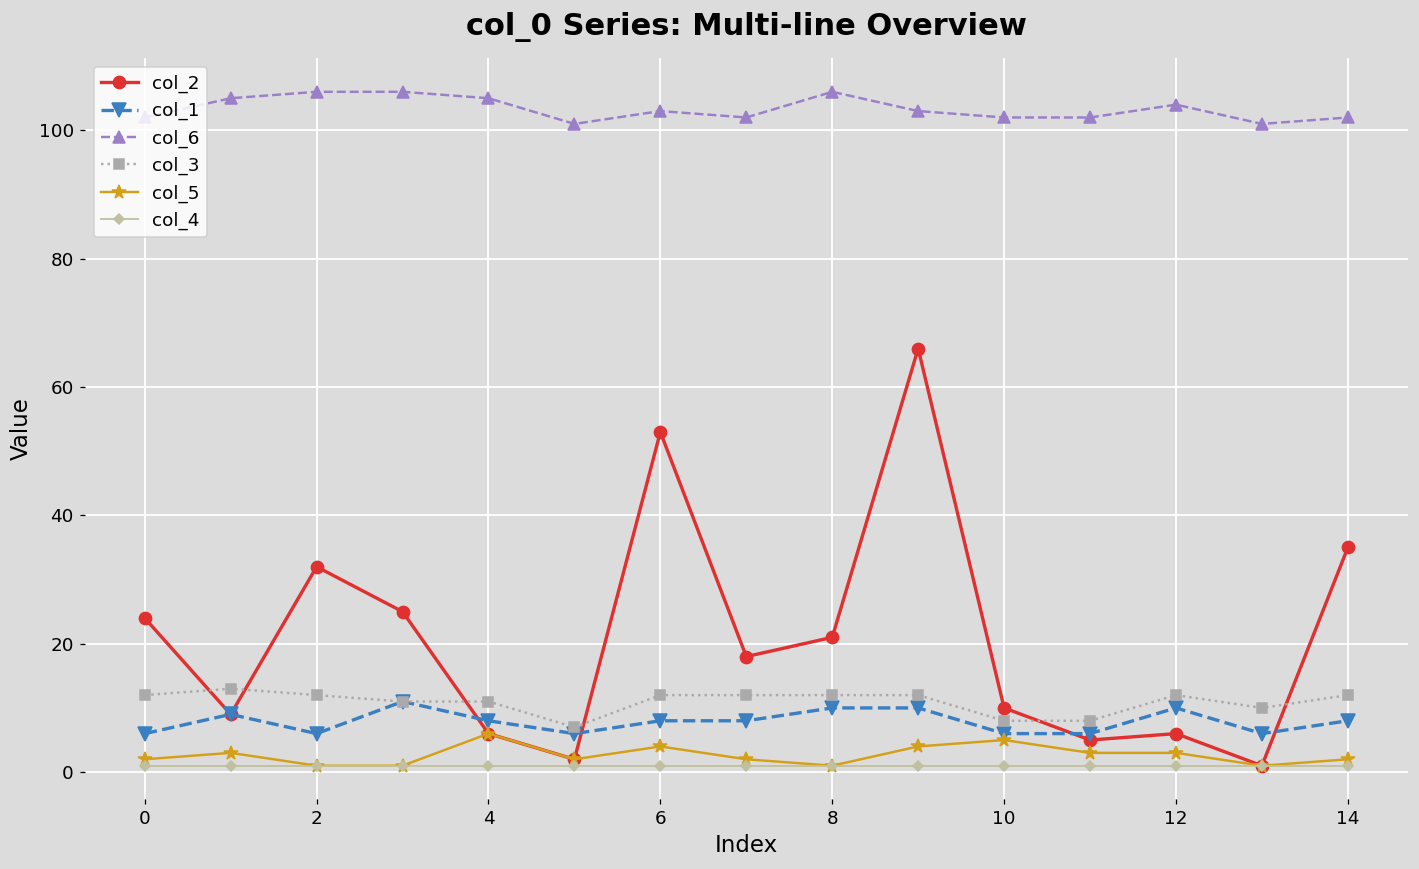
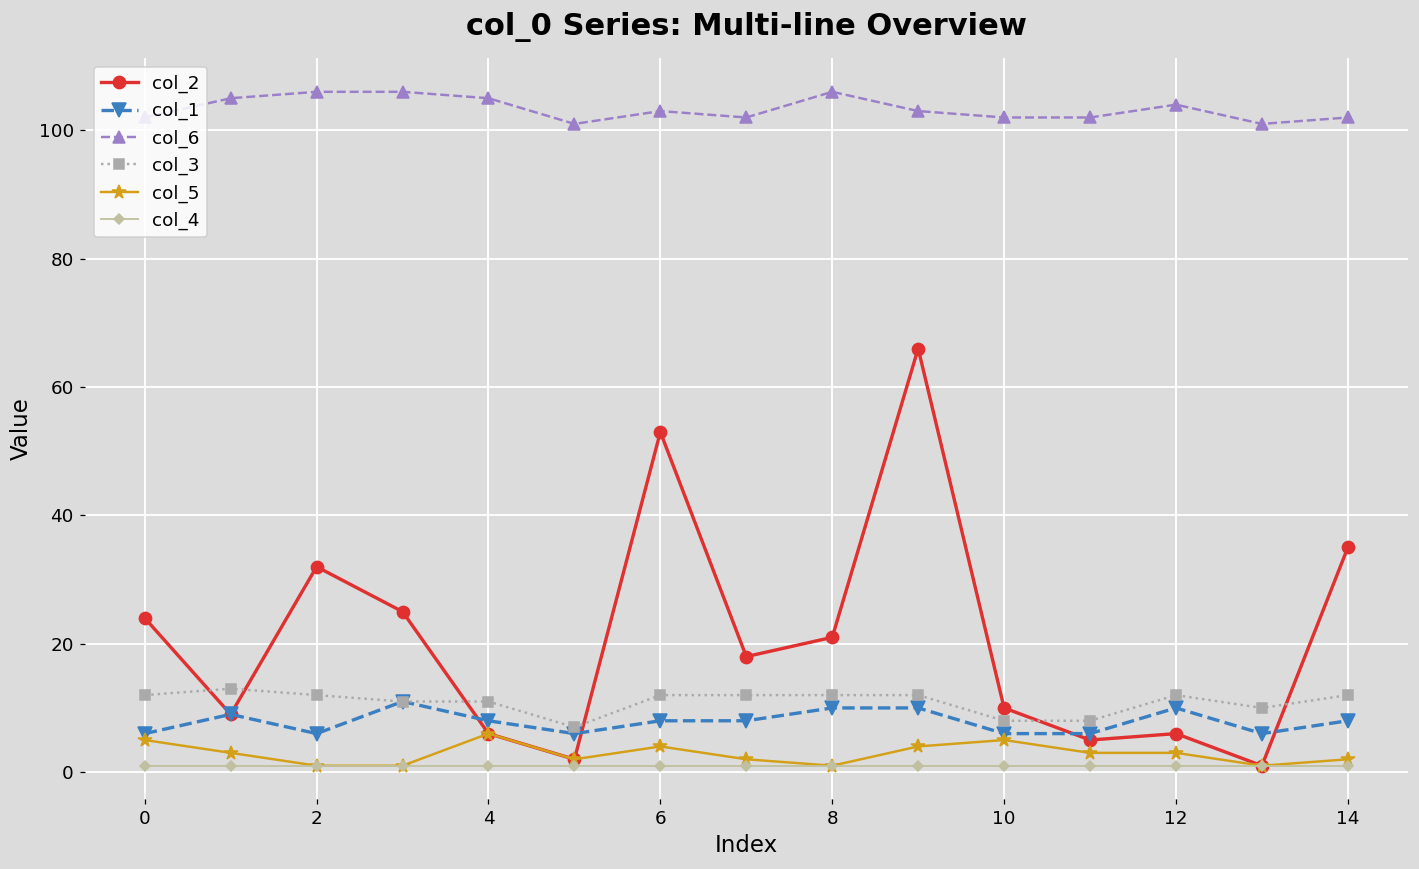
col_5, 0: 2 -> 5
